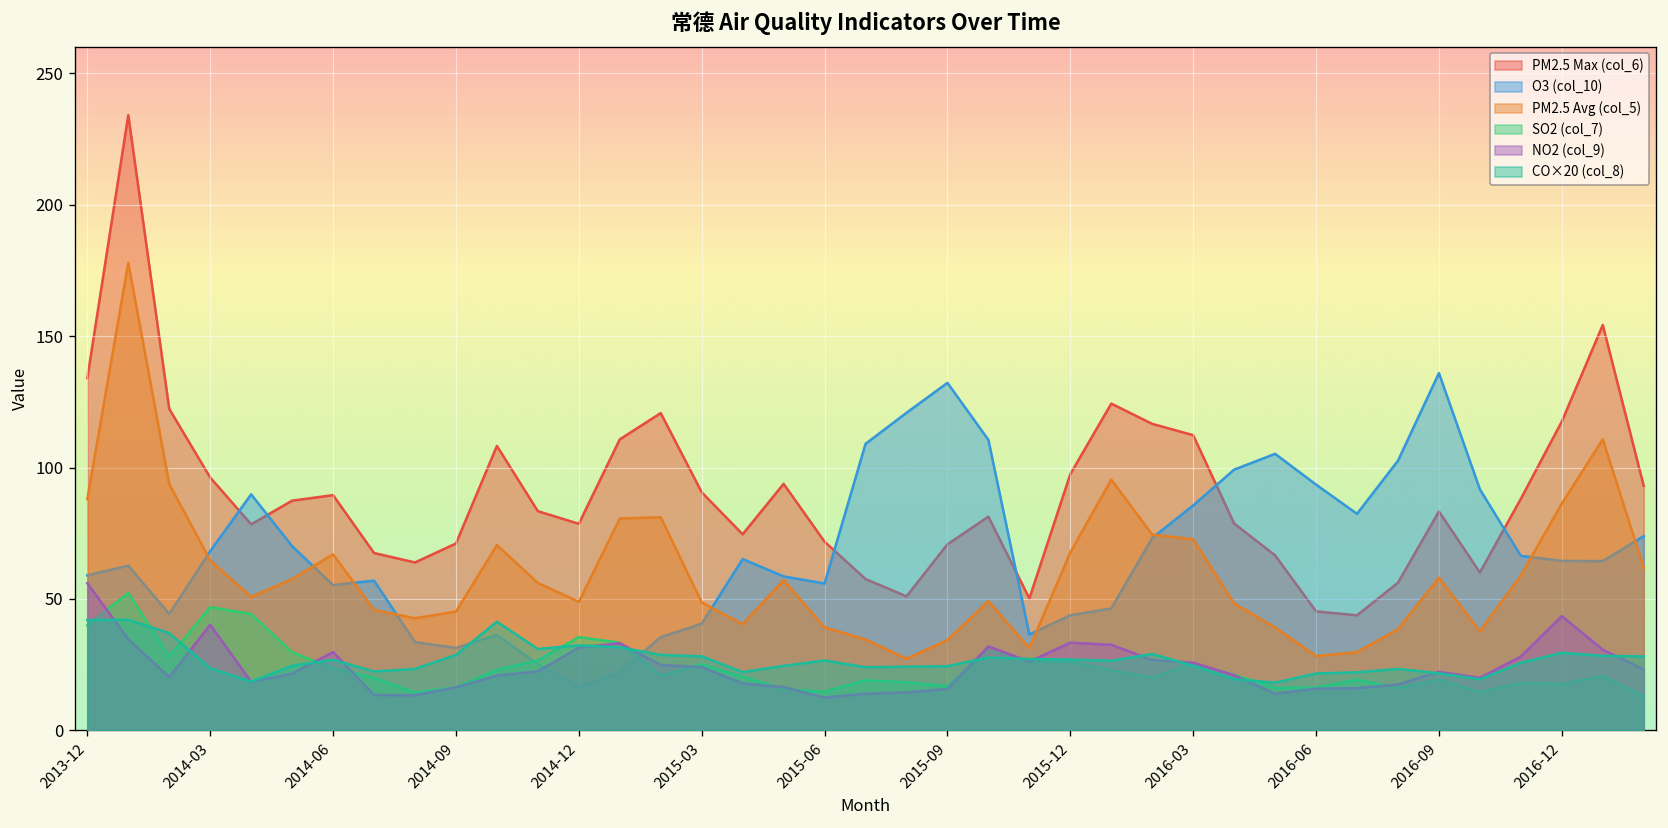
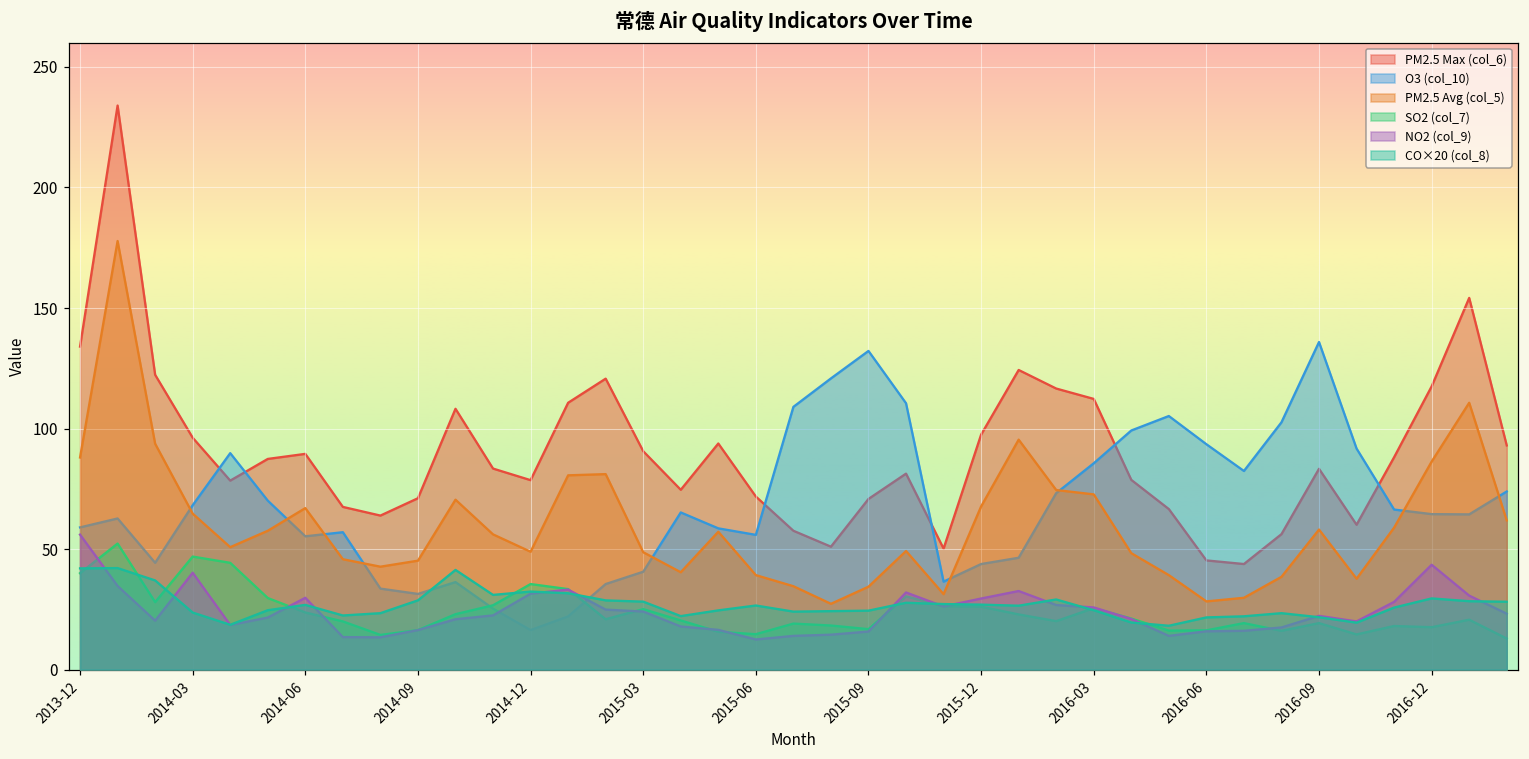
NO2 (col_9), 2015-12: 33 -> 30
